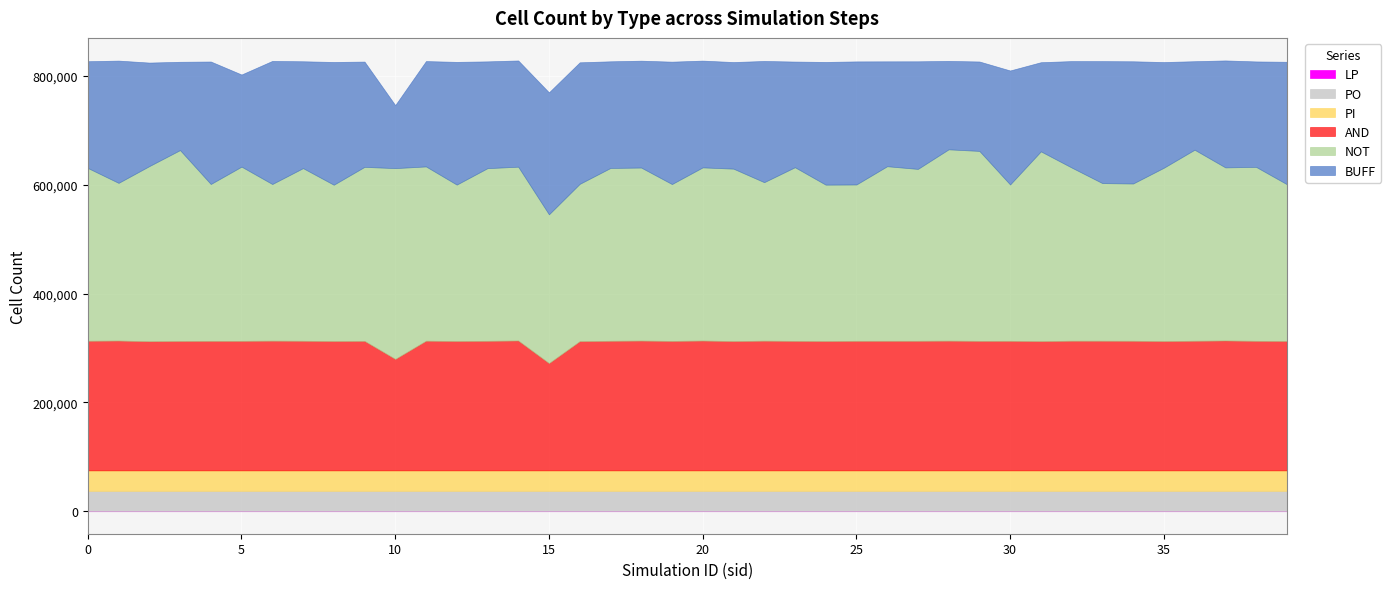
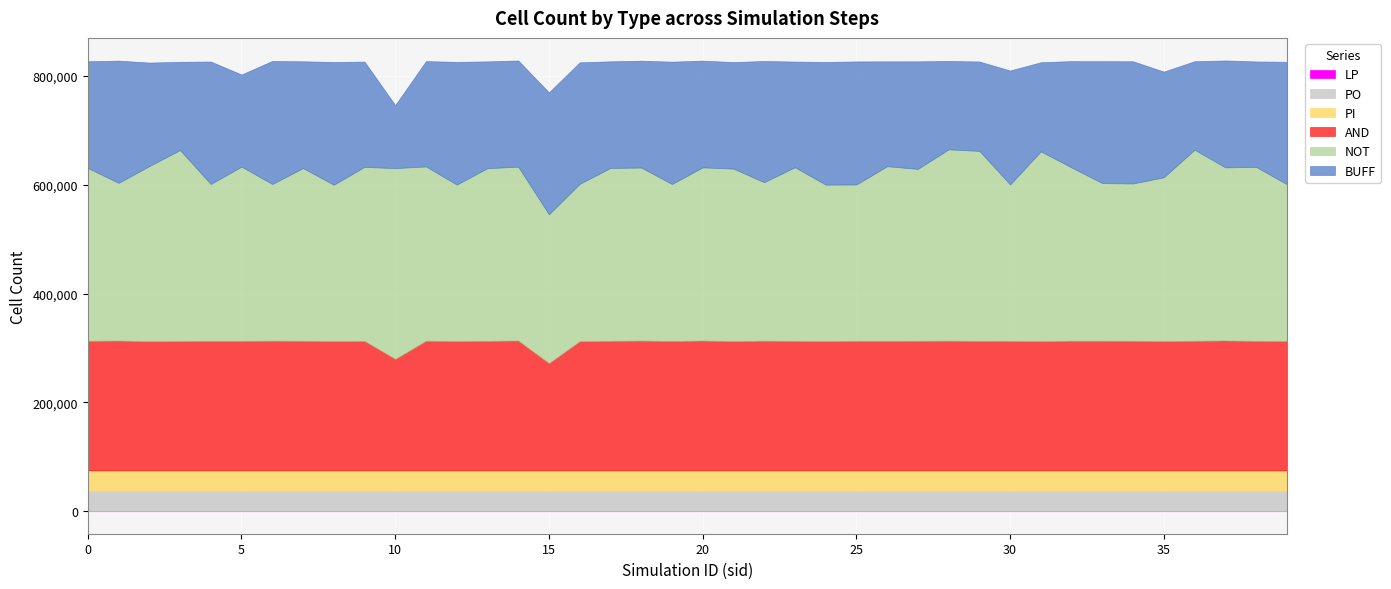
NOT, 35: 320,000 -> 300,000
